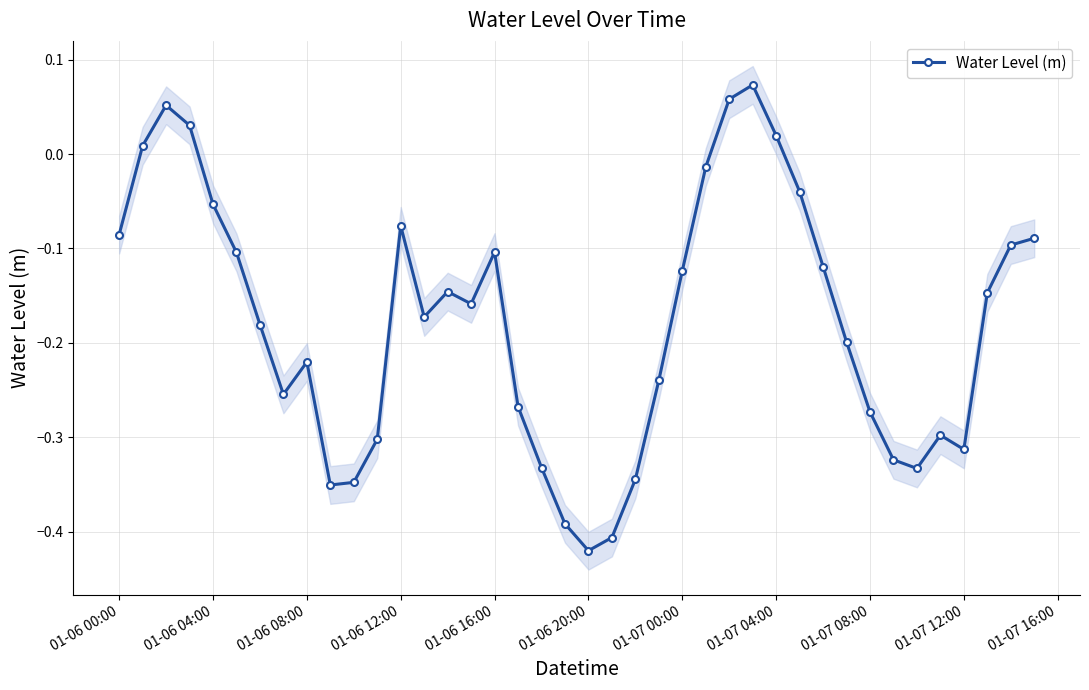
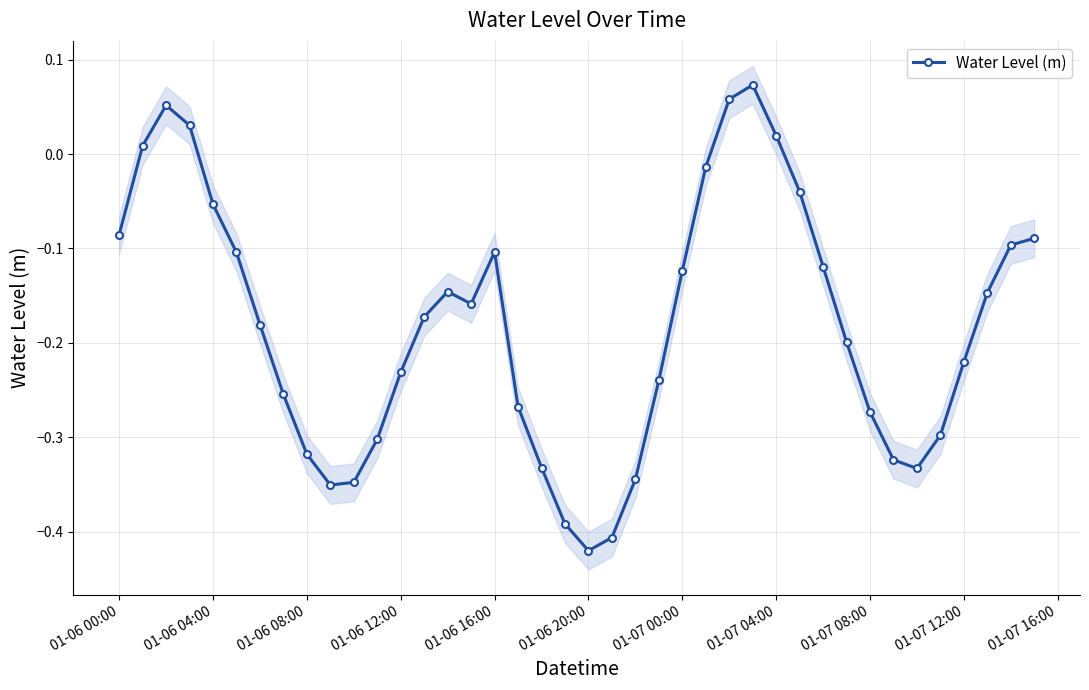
Water Level (m), 01-06 08:00: -0.22 -> -0.32
Water Level (m), 01-06 12:00: -0.08 -> -0.23
Water Level (m), 01-07 12:00: -0.31 -> -0.22
